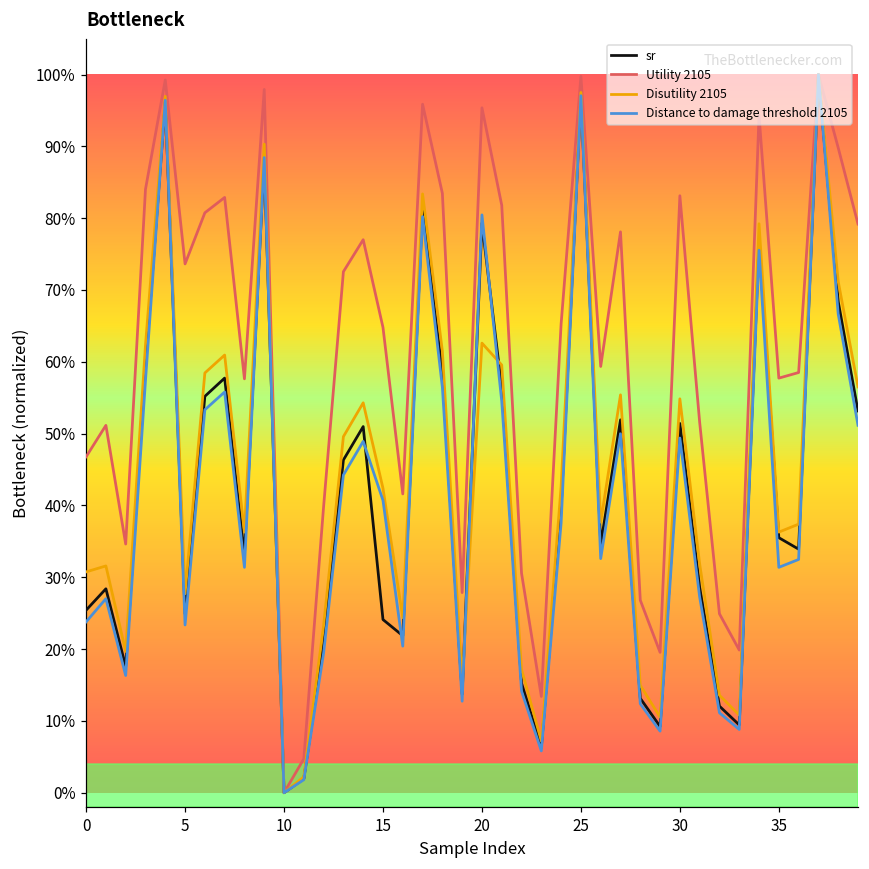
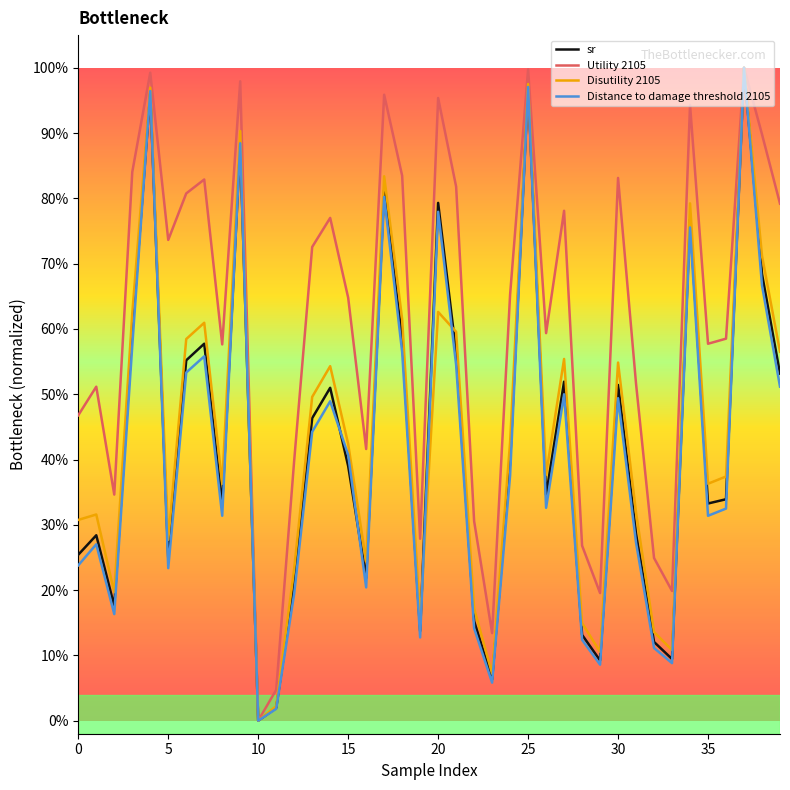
sr, 15: 24% -> 39%
Distance to damage threshold 2105, 20: 80% -> 78%
sr, 35: 36% -> 33%
